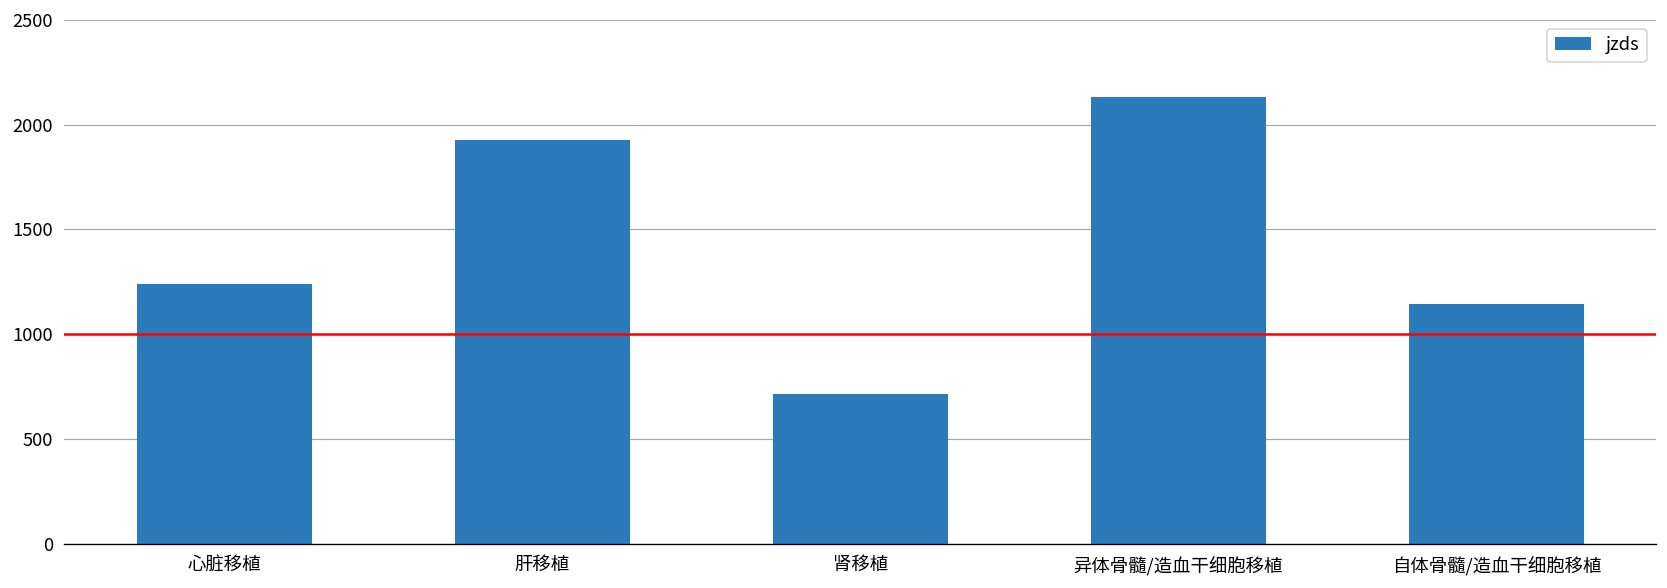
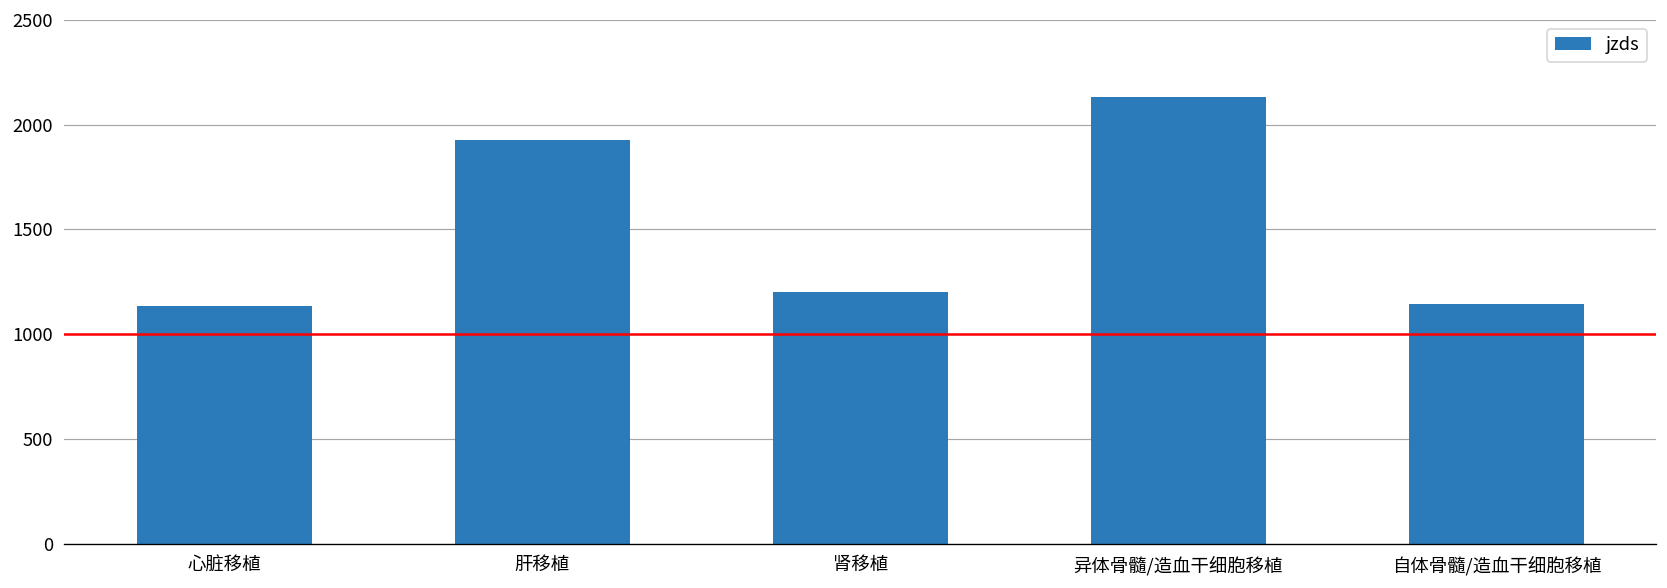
心脏移植: 1240 -> 1130
肾移植: 720 -> 1200
